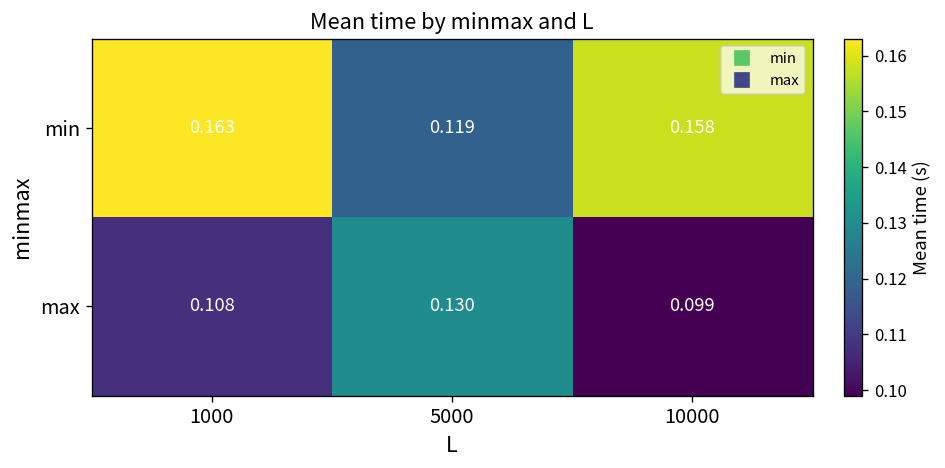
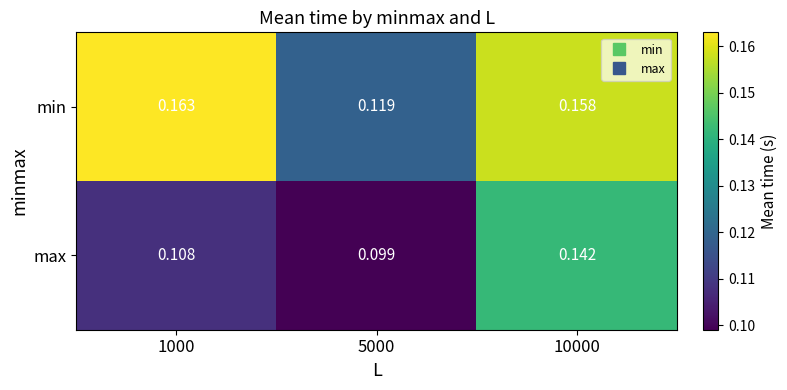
max, 5000: 0.130 -> 0.099
max, 10000: 0.099 -> 0.142
